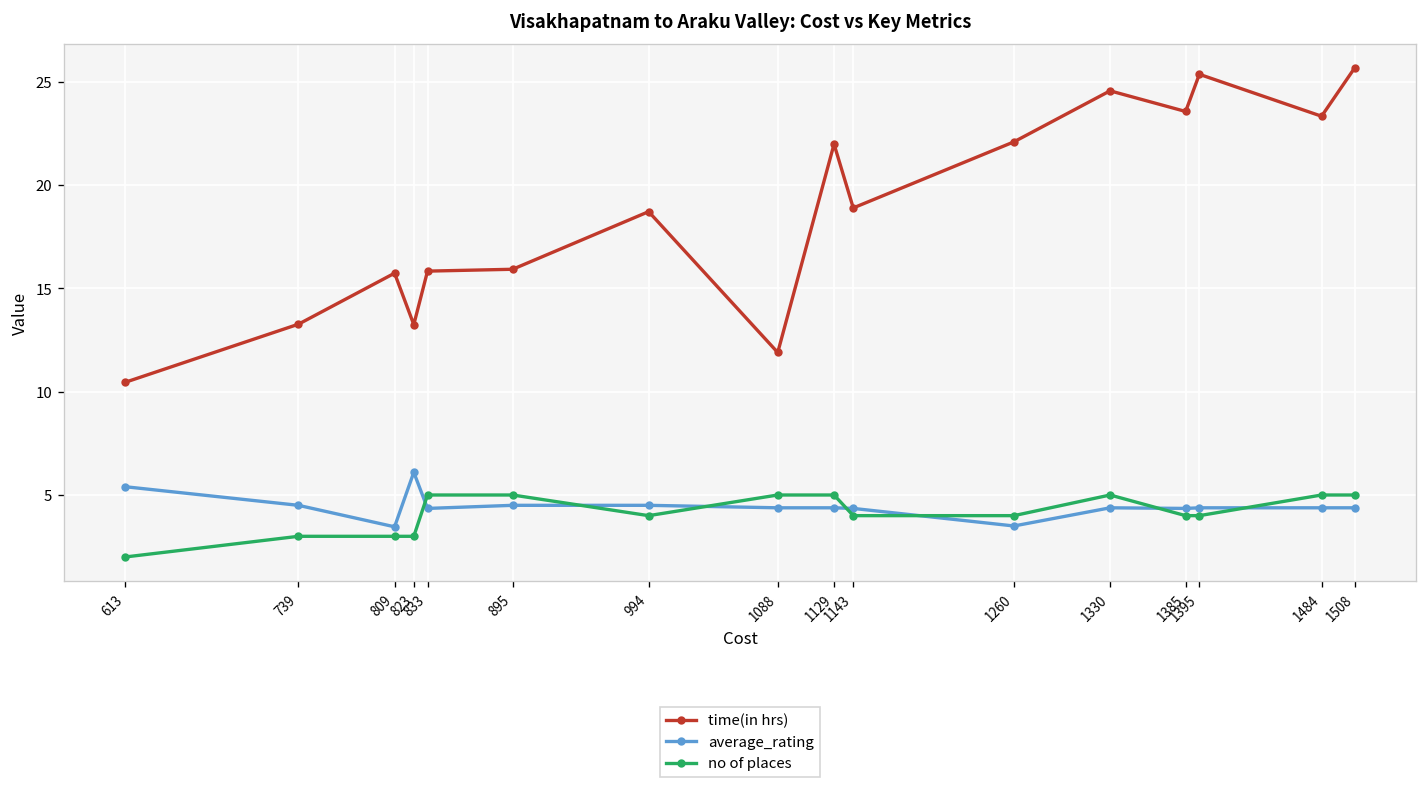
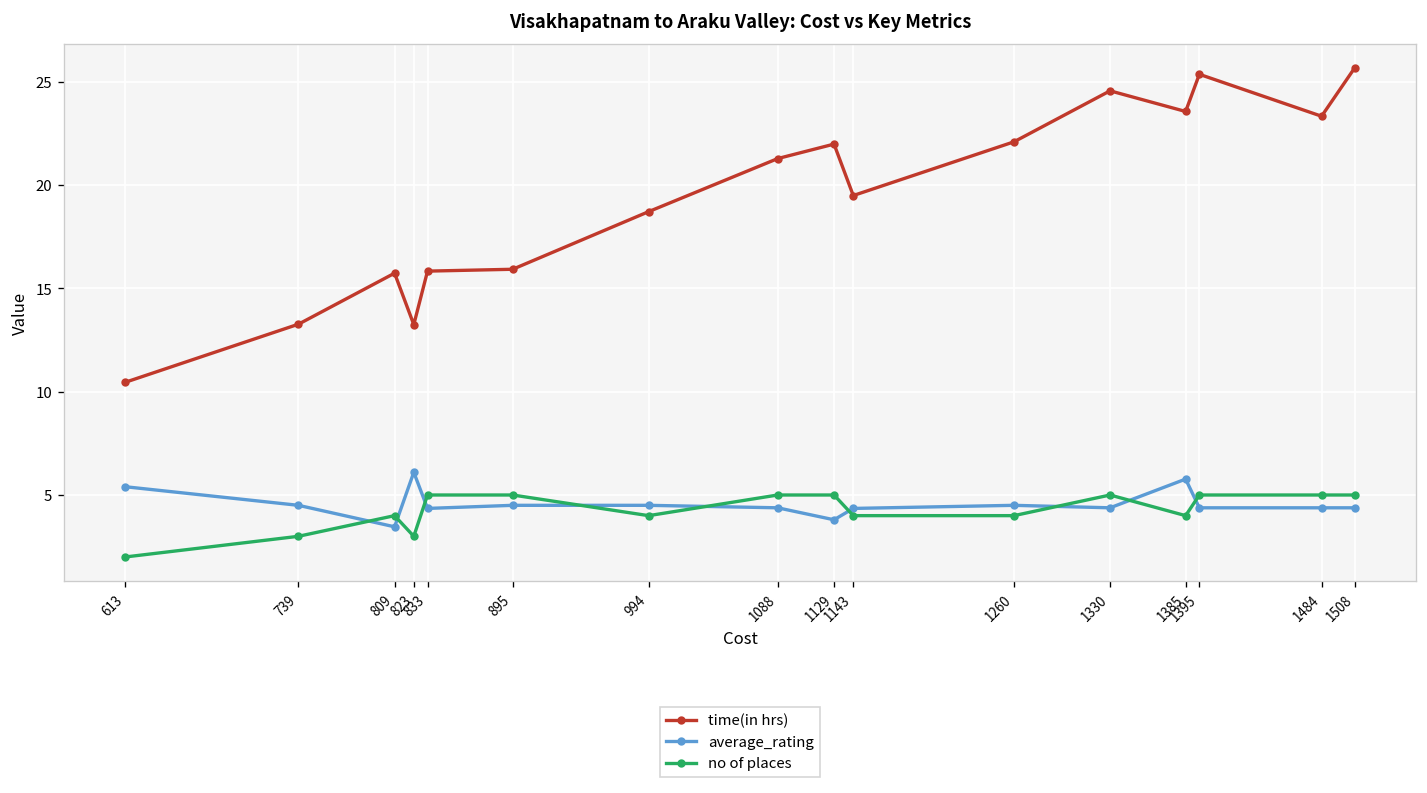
no of places, 809: 3 -> 4
time(in hrs), 1088: 11.9 -> 21.3
average_rating, 1129: 4.4 -> 3.8
time(in hrs), 1143: 18.9 -> 19.5
average_rating, 1260: 3.5 -> 4.5
average_rating, 1385: 4.4 -> 5.8
no of places, 1395: 4 -> 5
